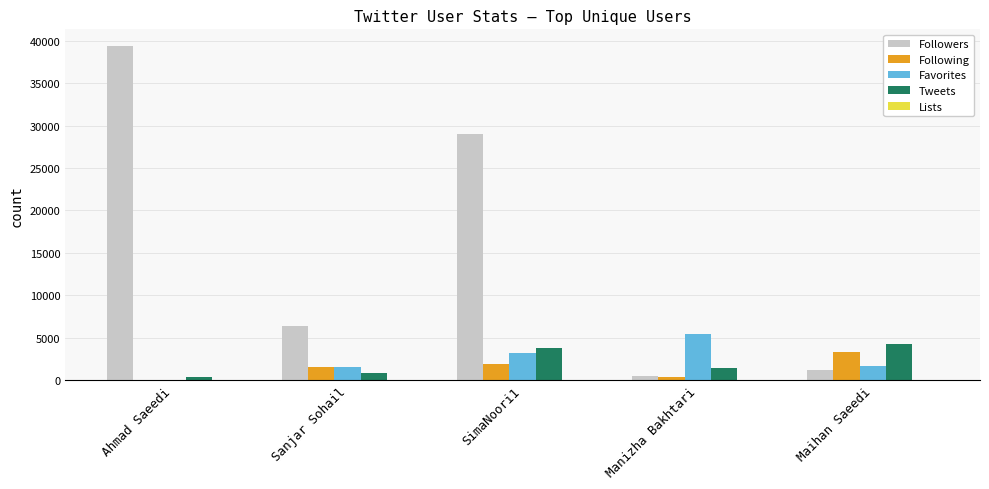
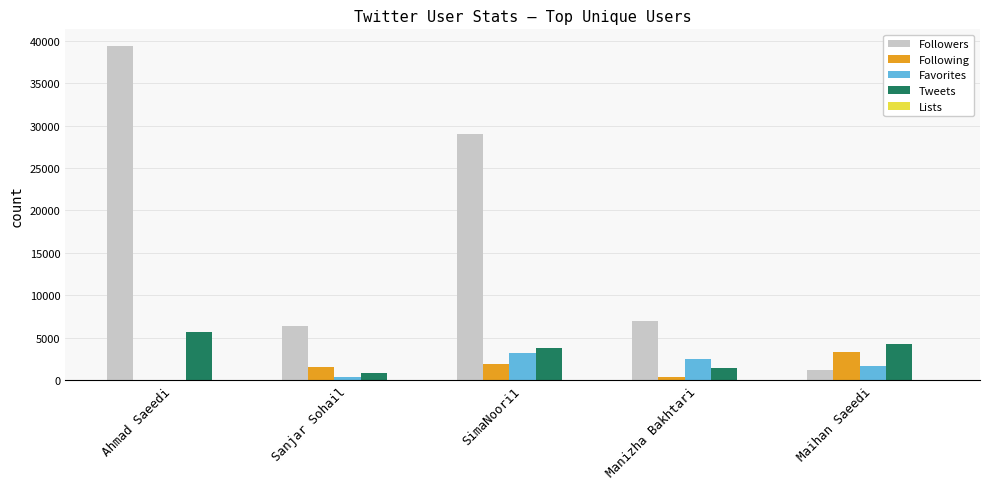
Tweets, Ahmad Saeedi: 0 -> 6000
Favorites, Sanjar Sohail: 2000 -> 0
Followers, Manizha Bakhtari: 1000 -> 7000
Favorites, Manizha Bakhtari: 5000 -> 2000
